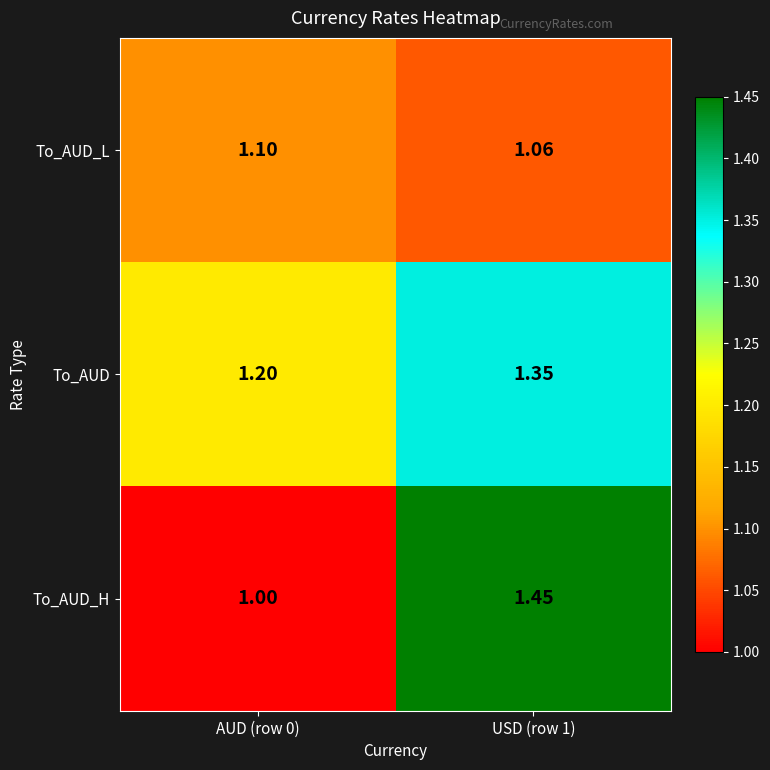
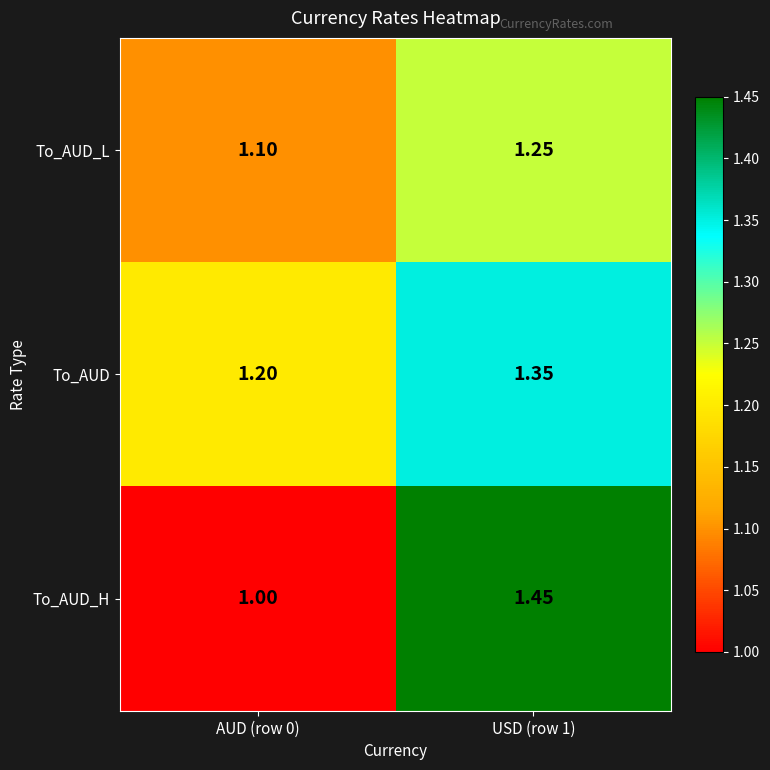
To_AUD_L, USD (row 1): 1.06 -> 1.25
